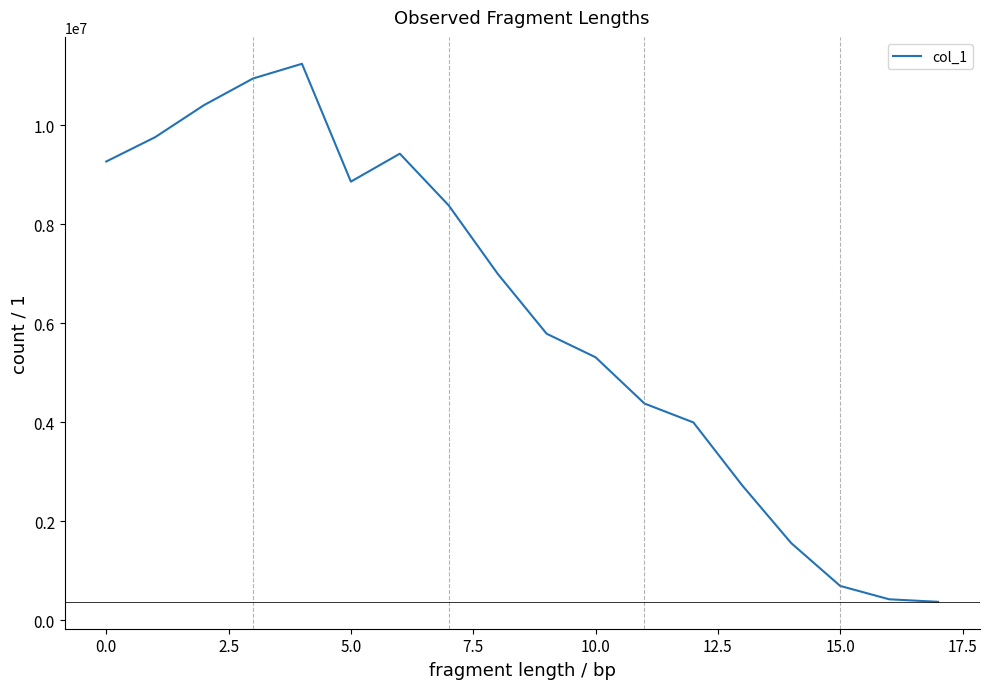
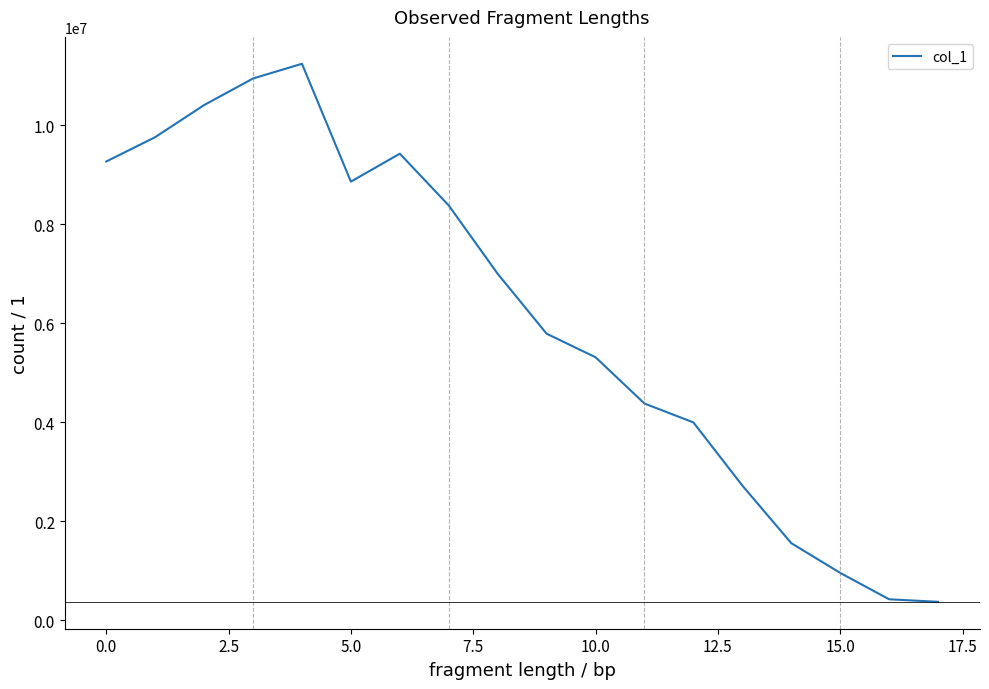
15.0: 700000 -> 1000000
